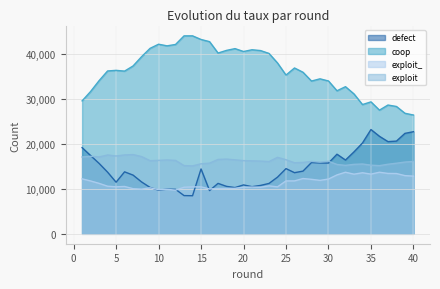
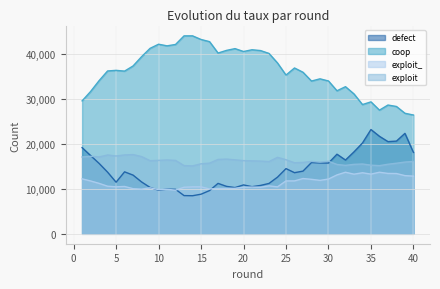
defect, 15: 14,000 -> 9,000
defect, 40: 23,000 -> 18,000
